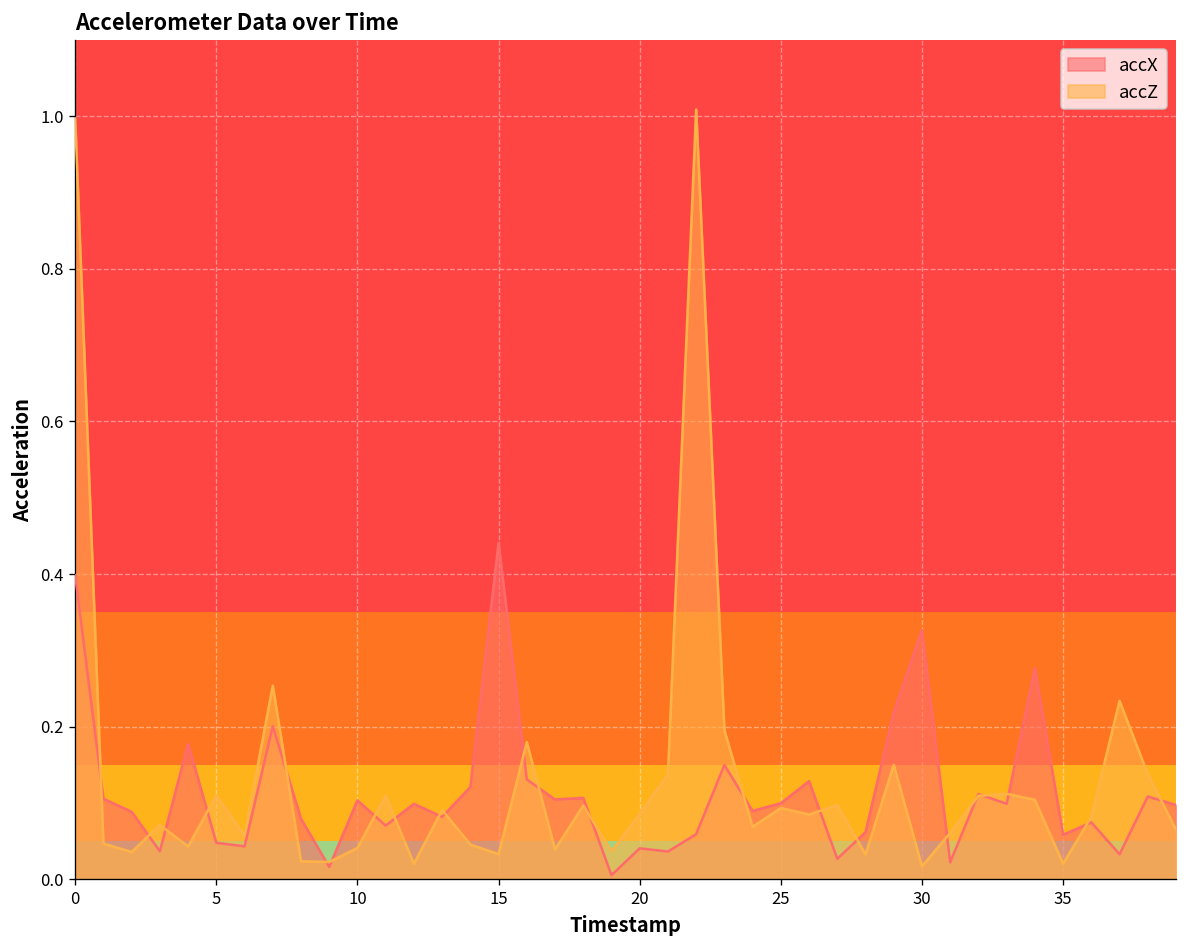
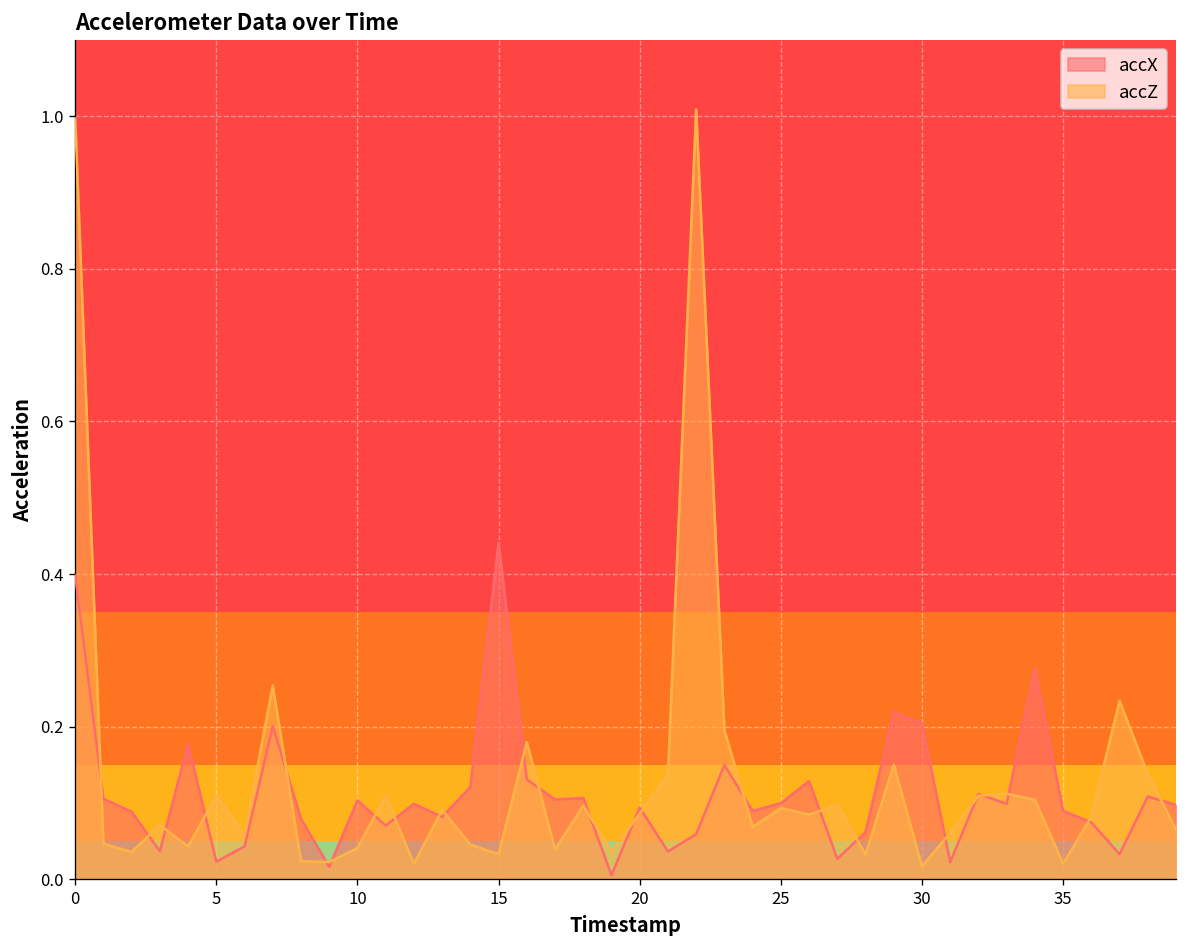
accX, 5: 0.05 -> 0.02
accX, 20: 0.04 -> 0.09
accX, 30: 0.33 -> 0.20
accX, 35: 0.06 -> 0.09
